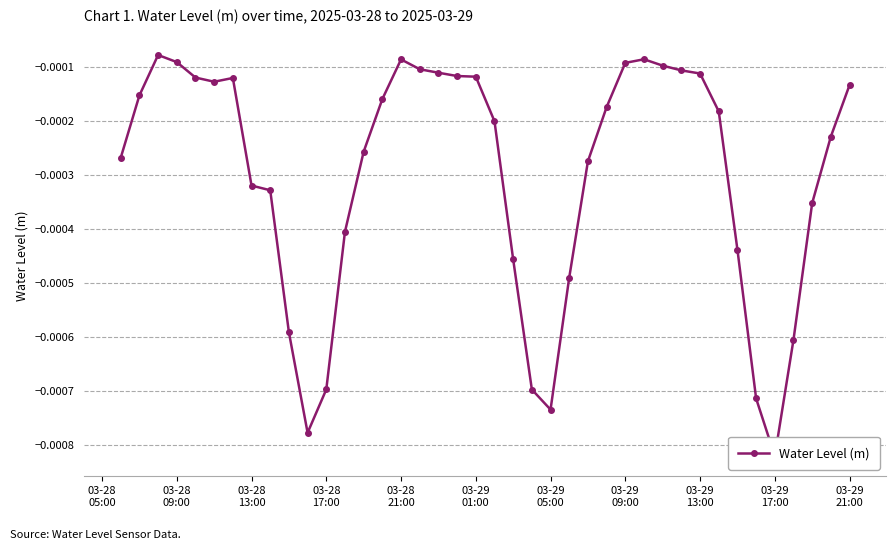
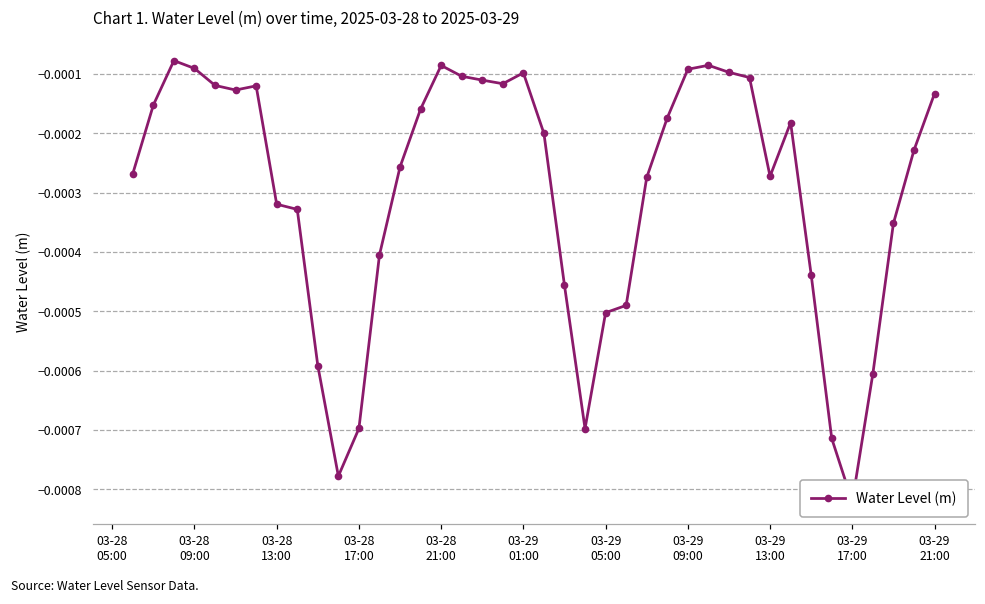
03-29 01:00: -0.00012 -> -0.00010
03-29 05:00: -0.00073 -> -0.00050
03-29 13:00: -0.00011 -> -0.00027
